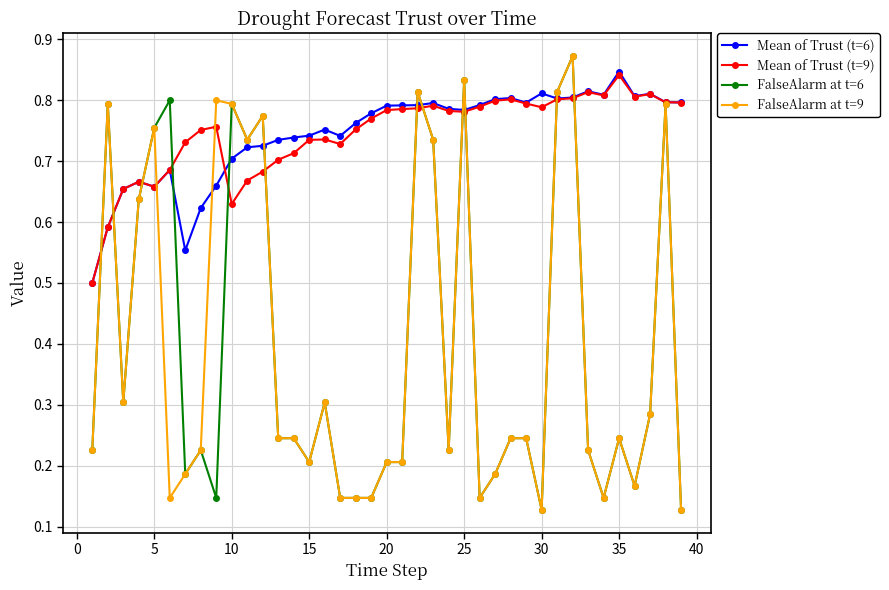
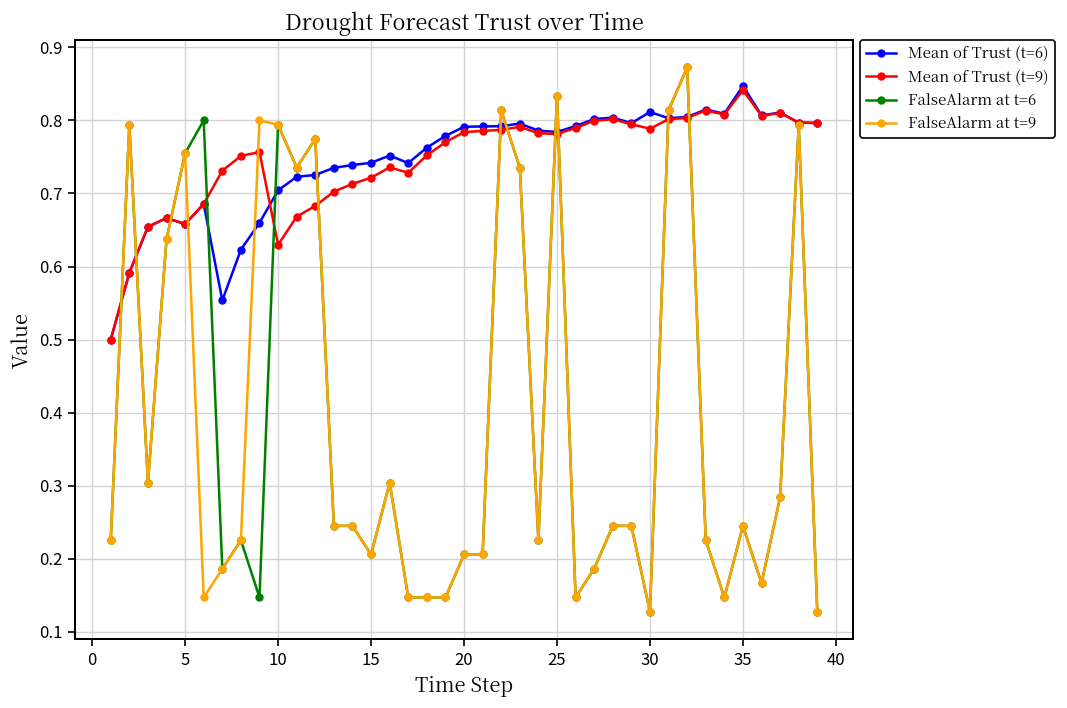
Mean of Trust (t=9), 15: 0.74 -> 0.72
